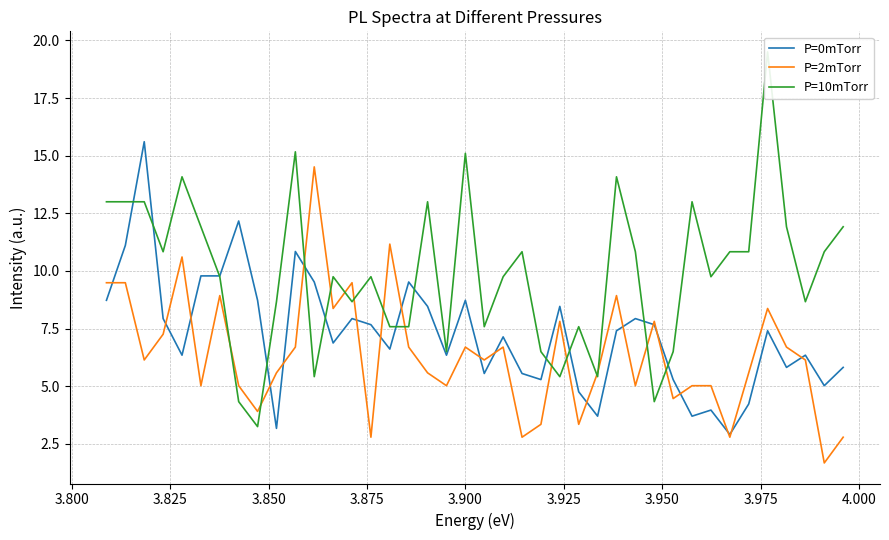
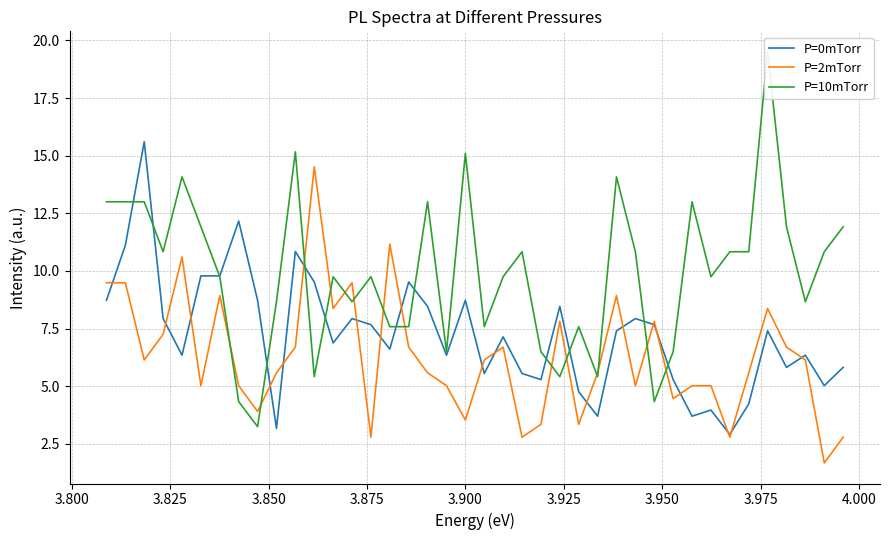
P=2mTorr, 3.900: 6.7 -> 3.5
